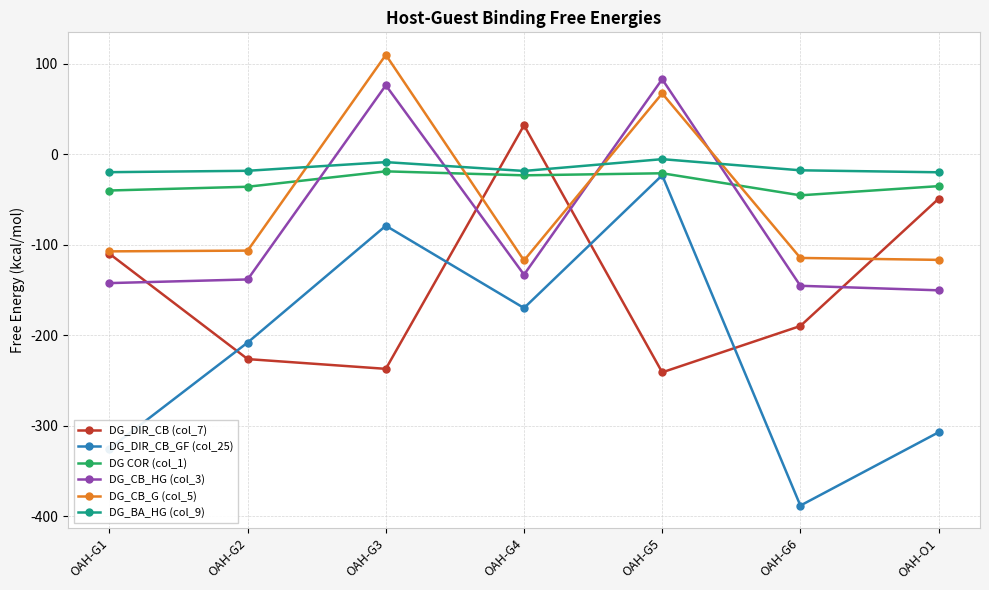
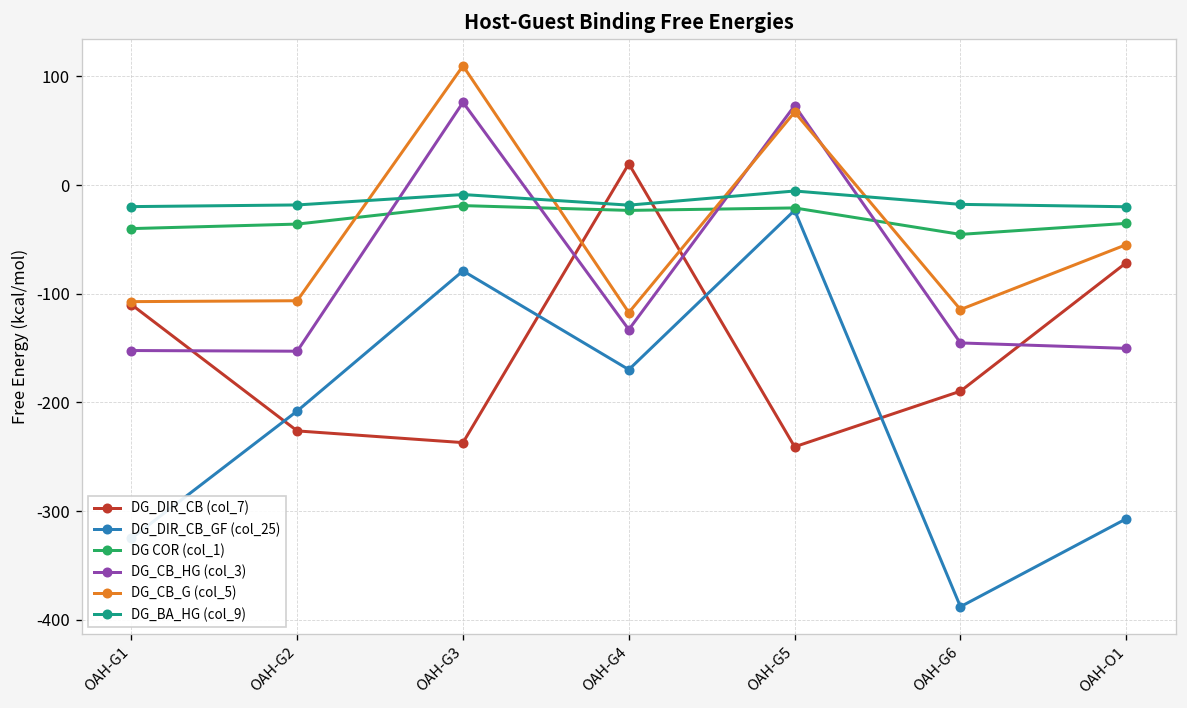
DG_CB_HG (col_3), OAH-G1: -140 -> -150
DG_CB_HG (col_3), OAH-G2: -140 -> -150
DG_DIR_CB (col_7), OAH-G4: 30 -> 20
DG_CB_HG (col_3), OAH-G5: 80 -> 70
DG_DIR_CB (col_7), OAH-O1: -50 -> -70
DG_CB_G (col_5), OAH-O1: -120 -> -50
